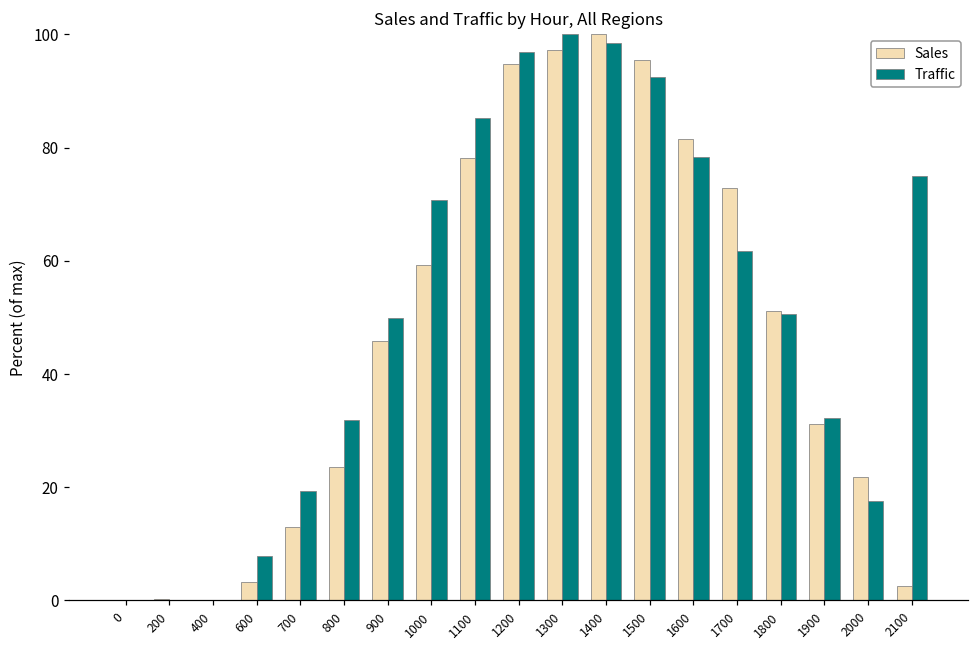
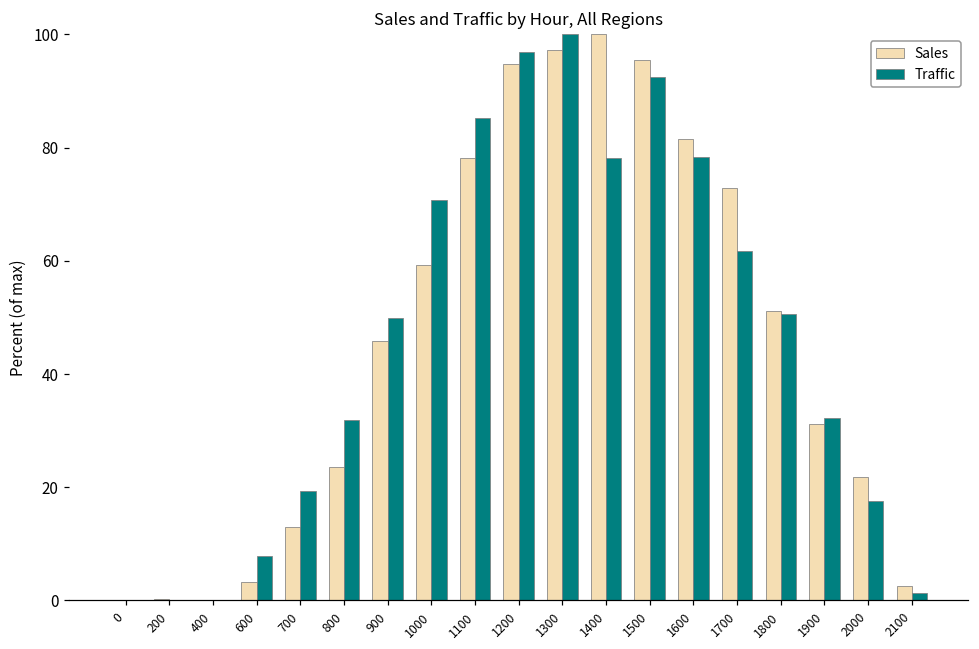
Traffic, 1400: 98 -> 78
Traffic, 2100: 75 -> 1
